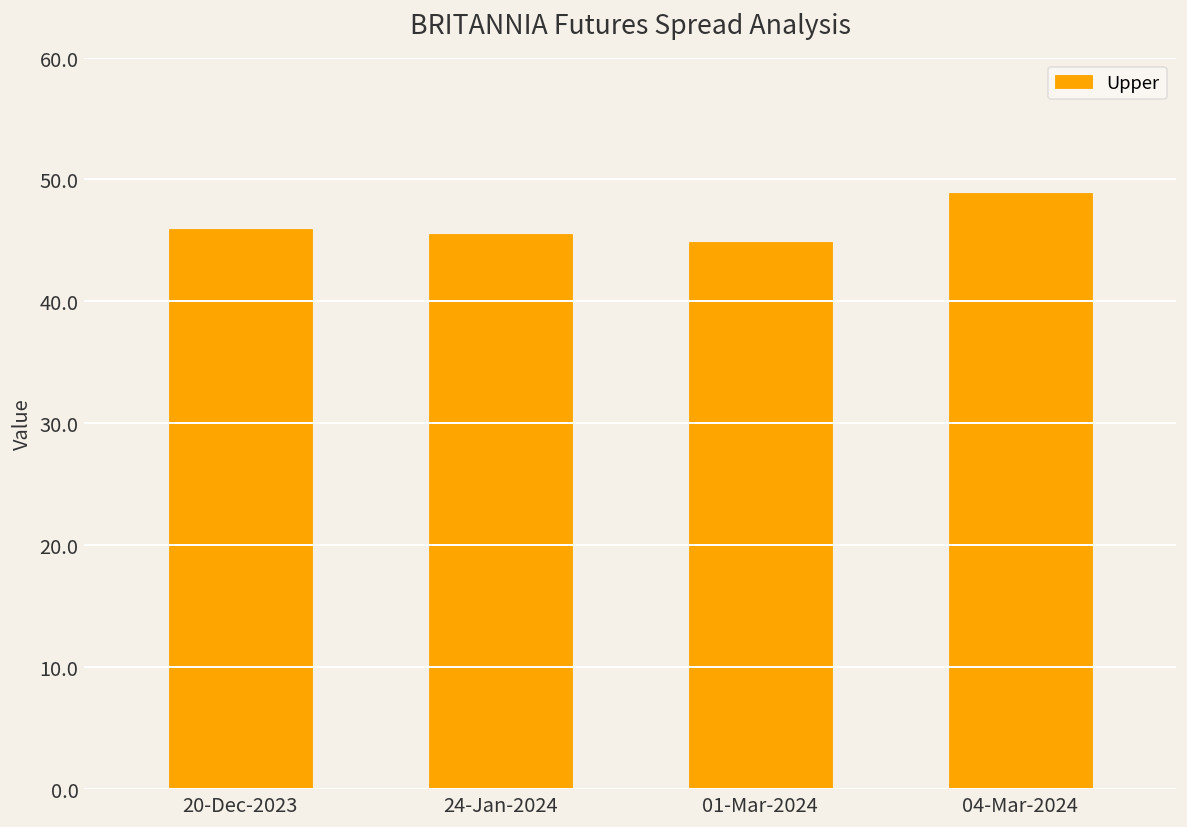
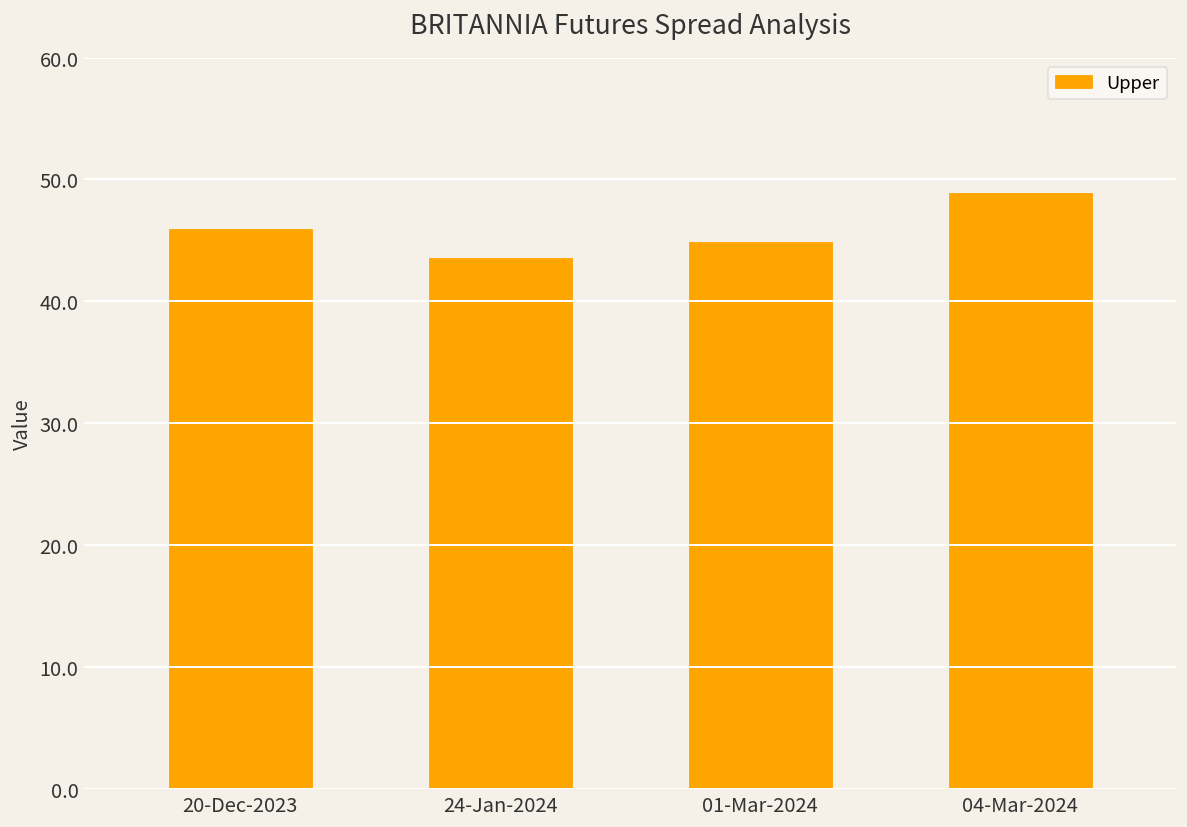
24-Jan-2024: 45.5 -> 43.6
